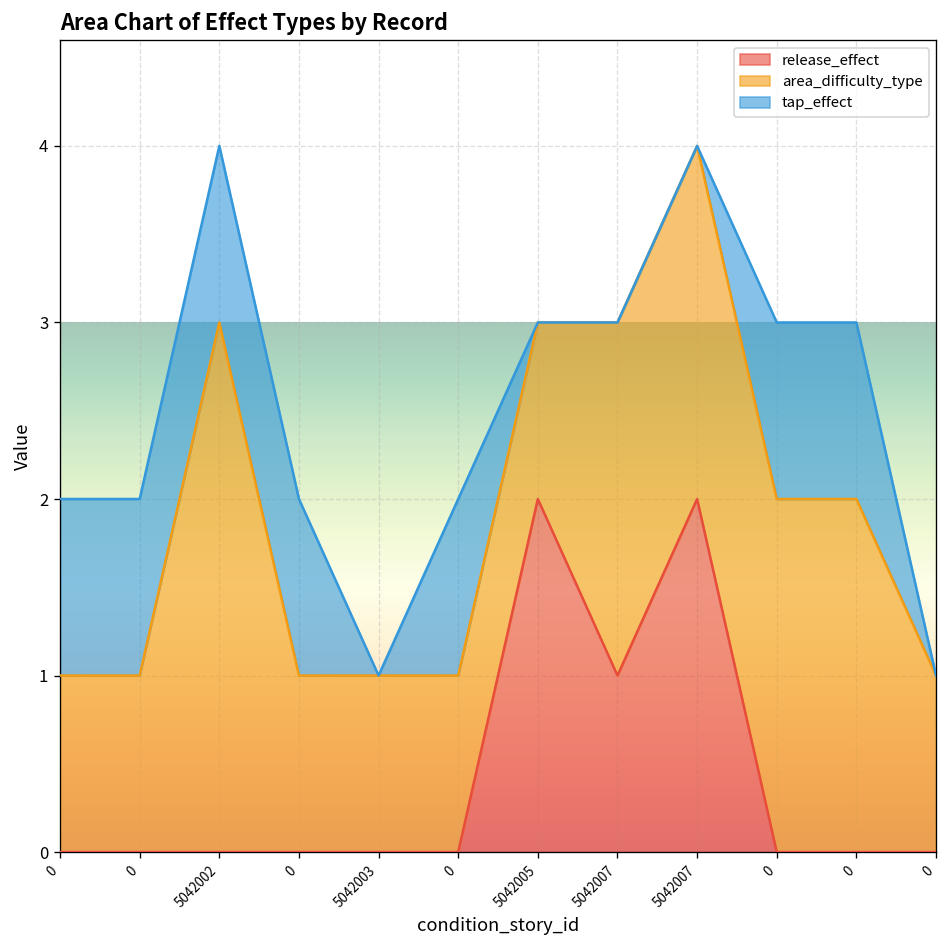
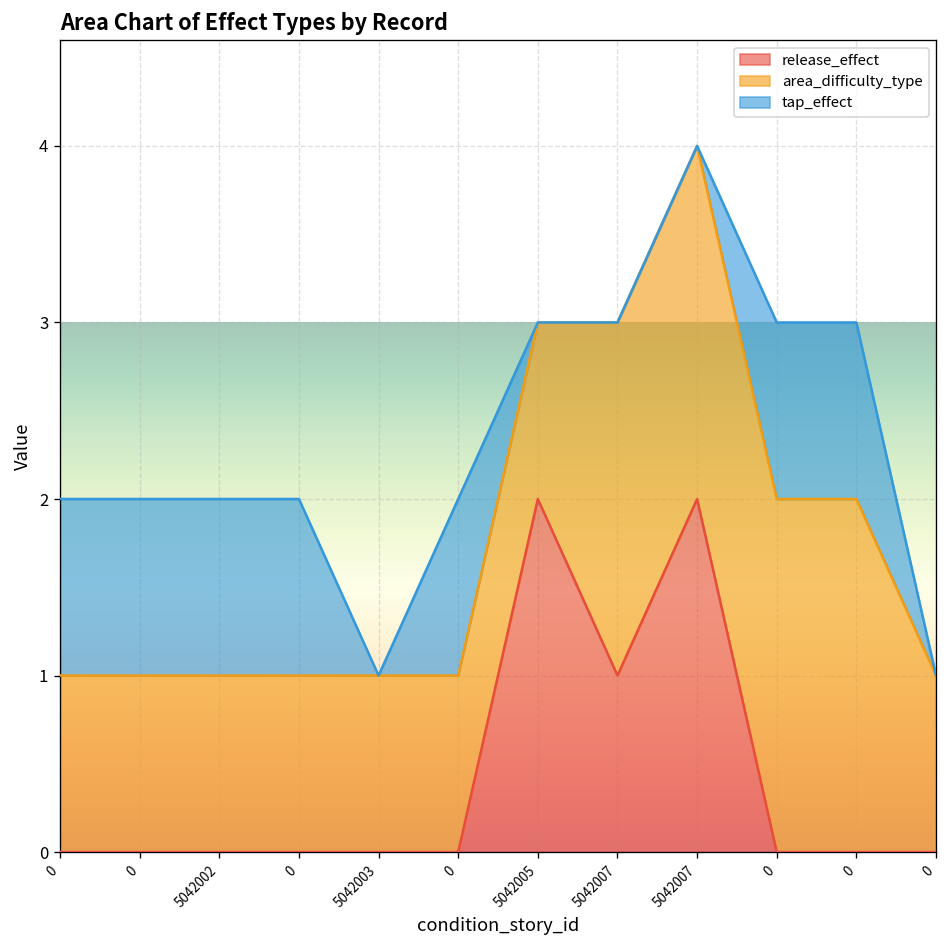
area_difficulty_type, 5042002: 3 -> 1
